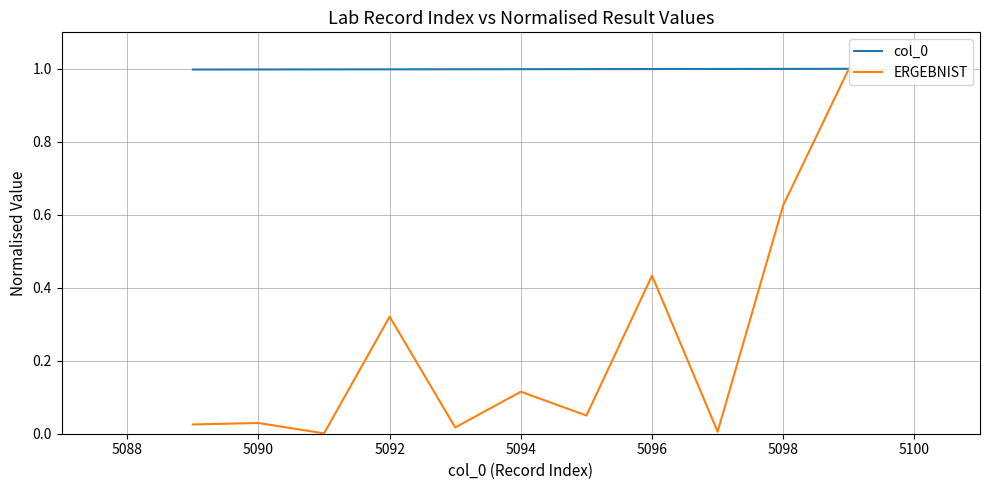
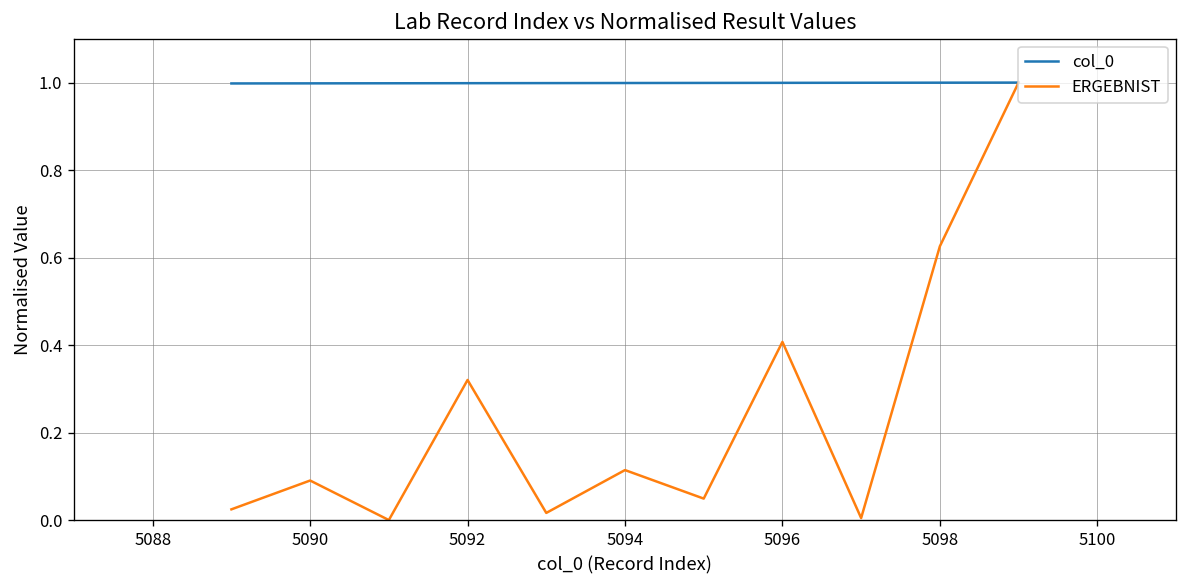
ERGEBNIST, 5090: 0.03 -> 0.09
ERGEBNIST, 5096: 0.43 -> 0.41
